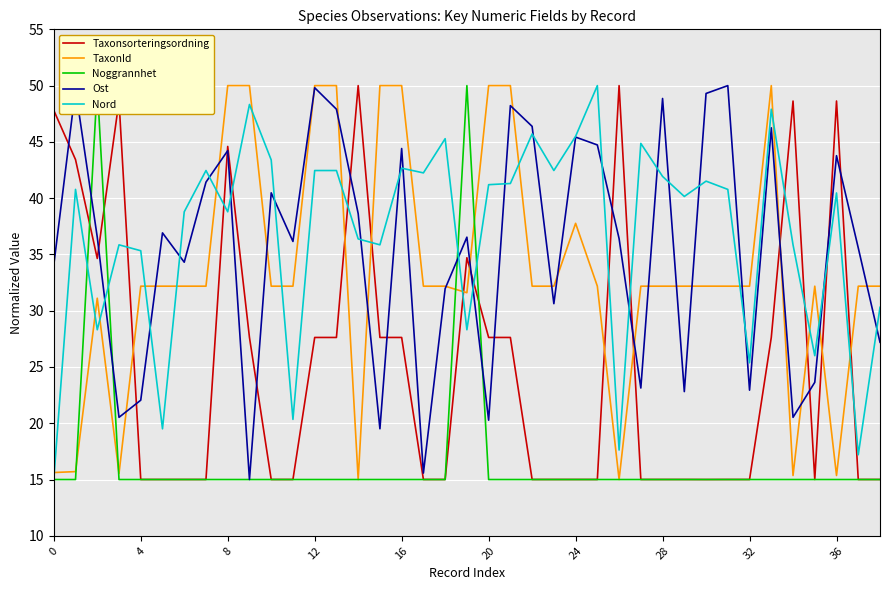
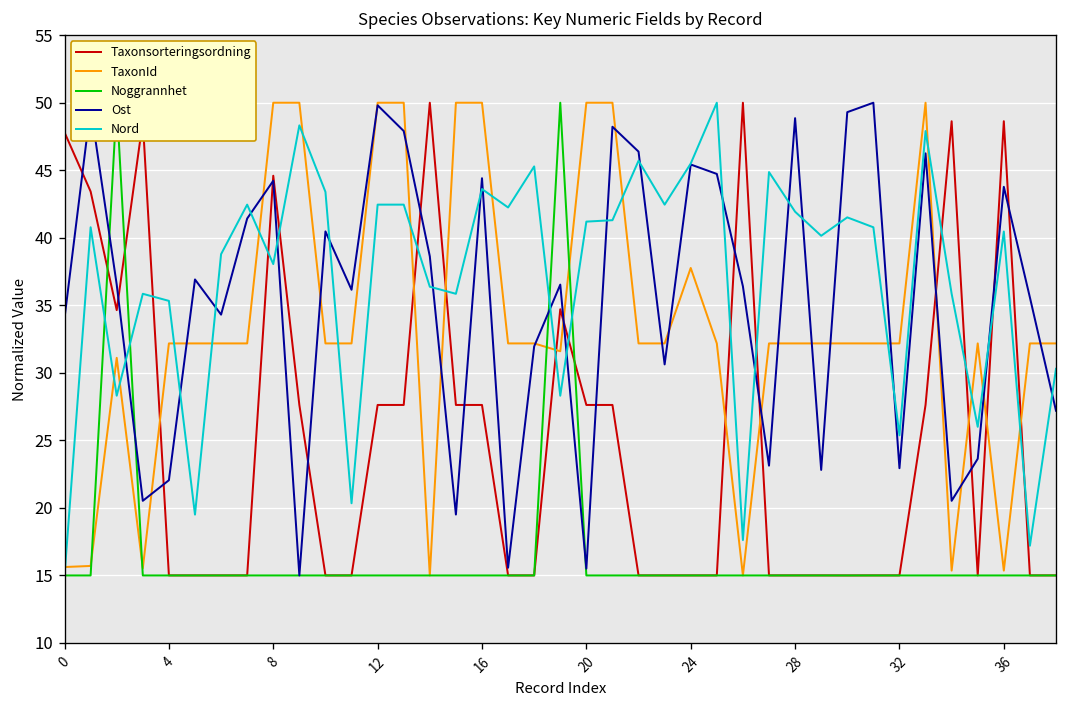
Nord, 8: 38.8 -> 38.1
Nord, 16: 42.7 -> 43.6
Ost, 20: 20.3 -> 15.5
